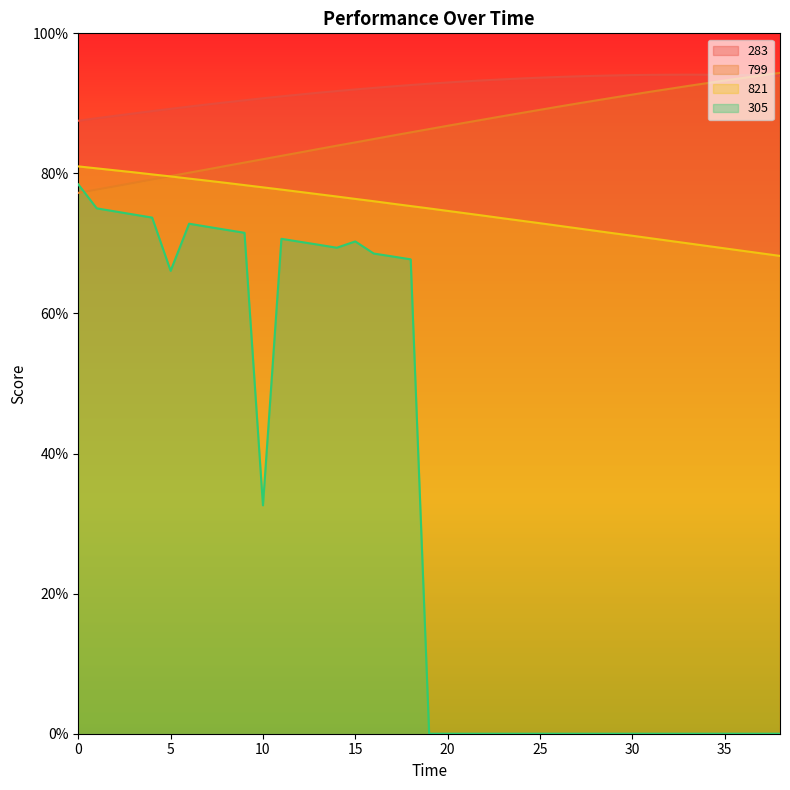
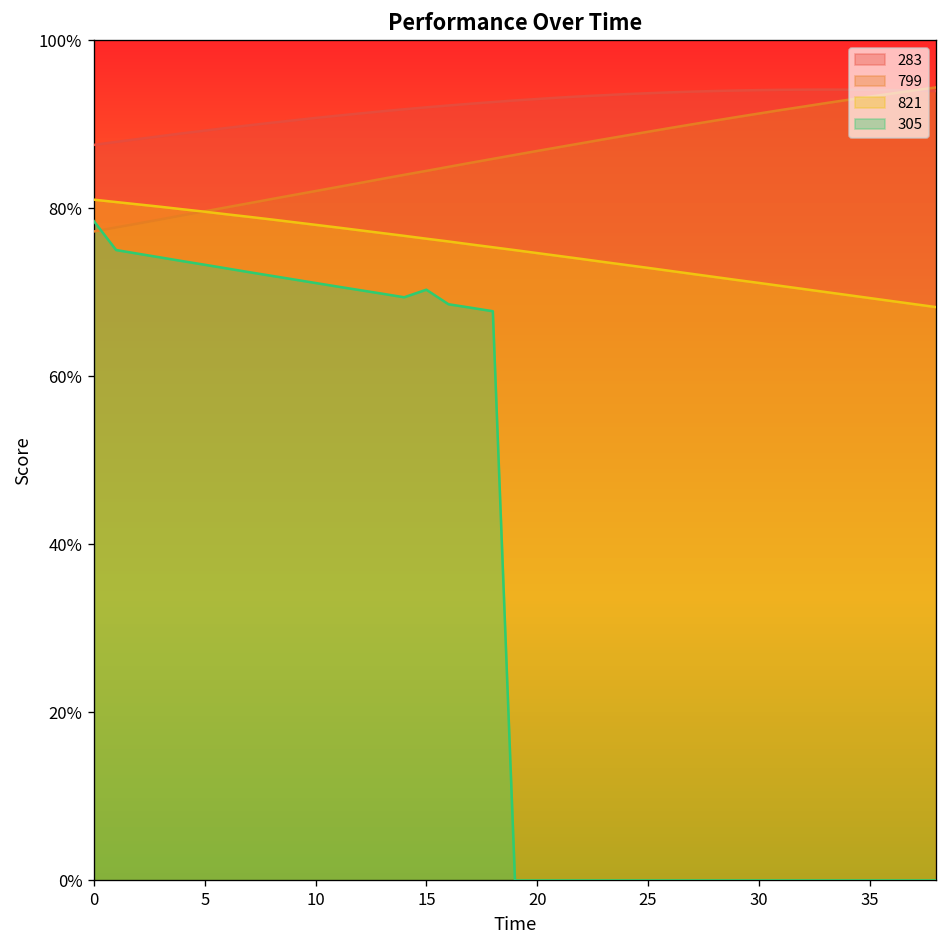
305, 5: 66% -> 73%
305, 10: 33% -> 71%
